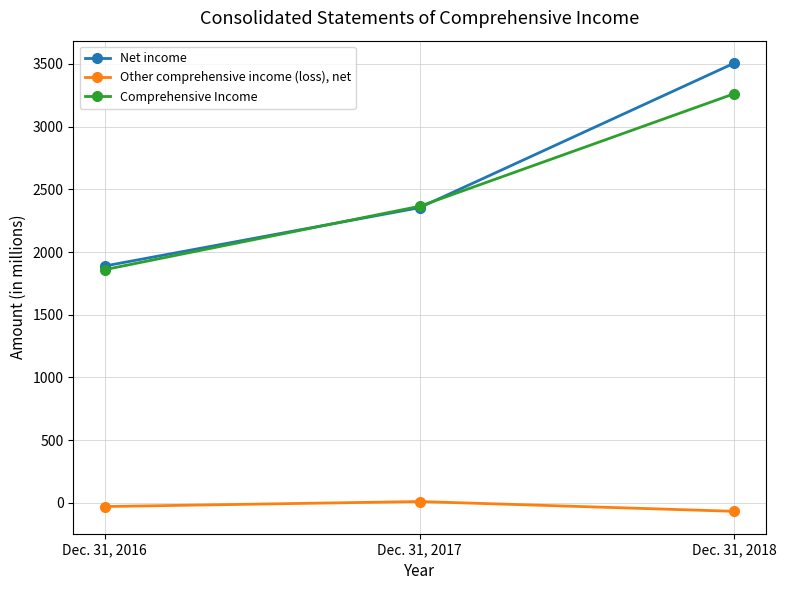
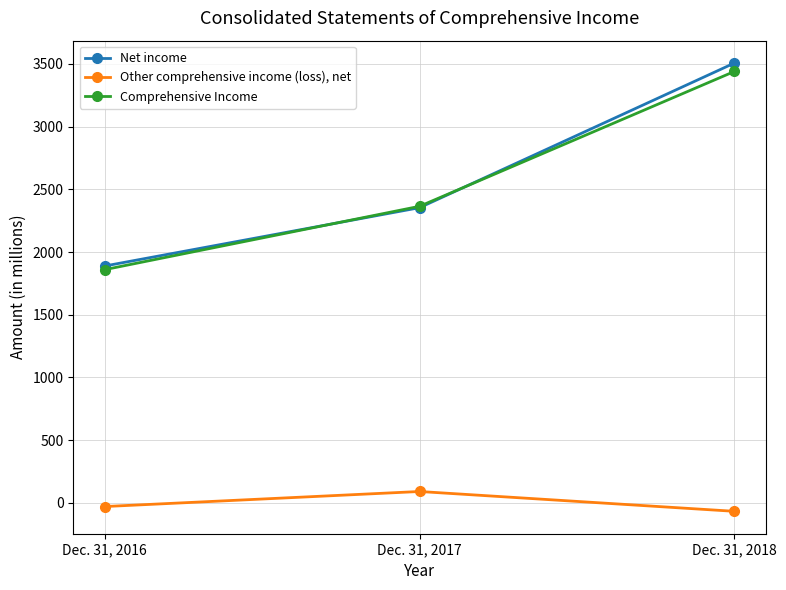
Other comprehensive income (loss), net, Dec. 31, 2017: 10 -> 90
Comprehensive Income, Dec. 31, 2018: 3260 -> 3440
